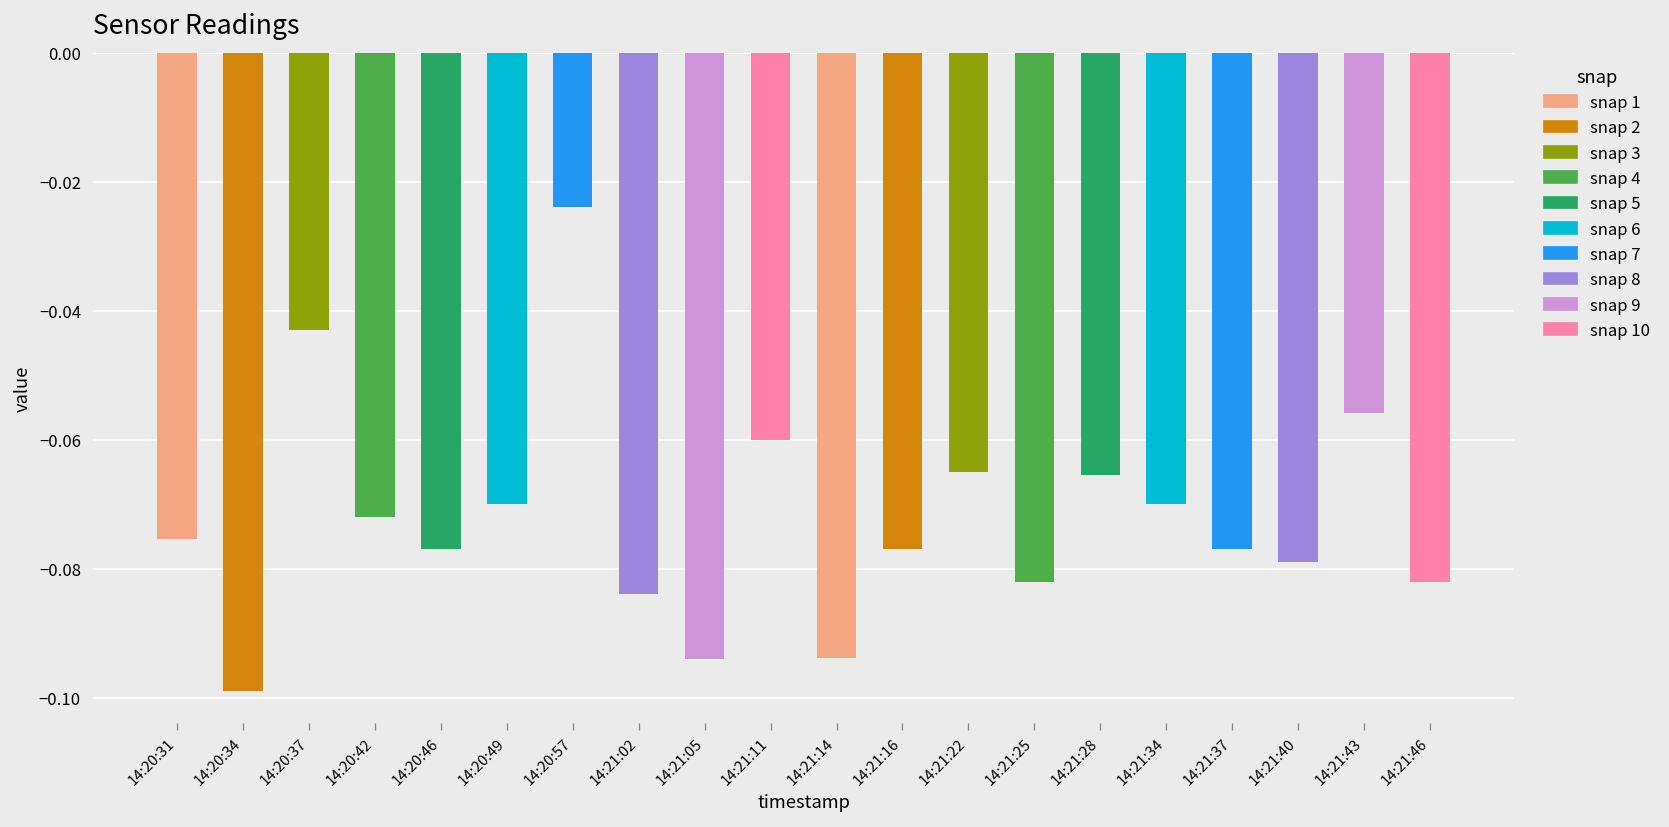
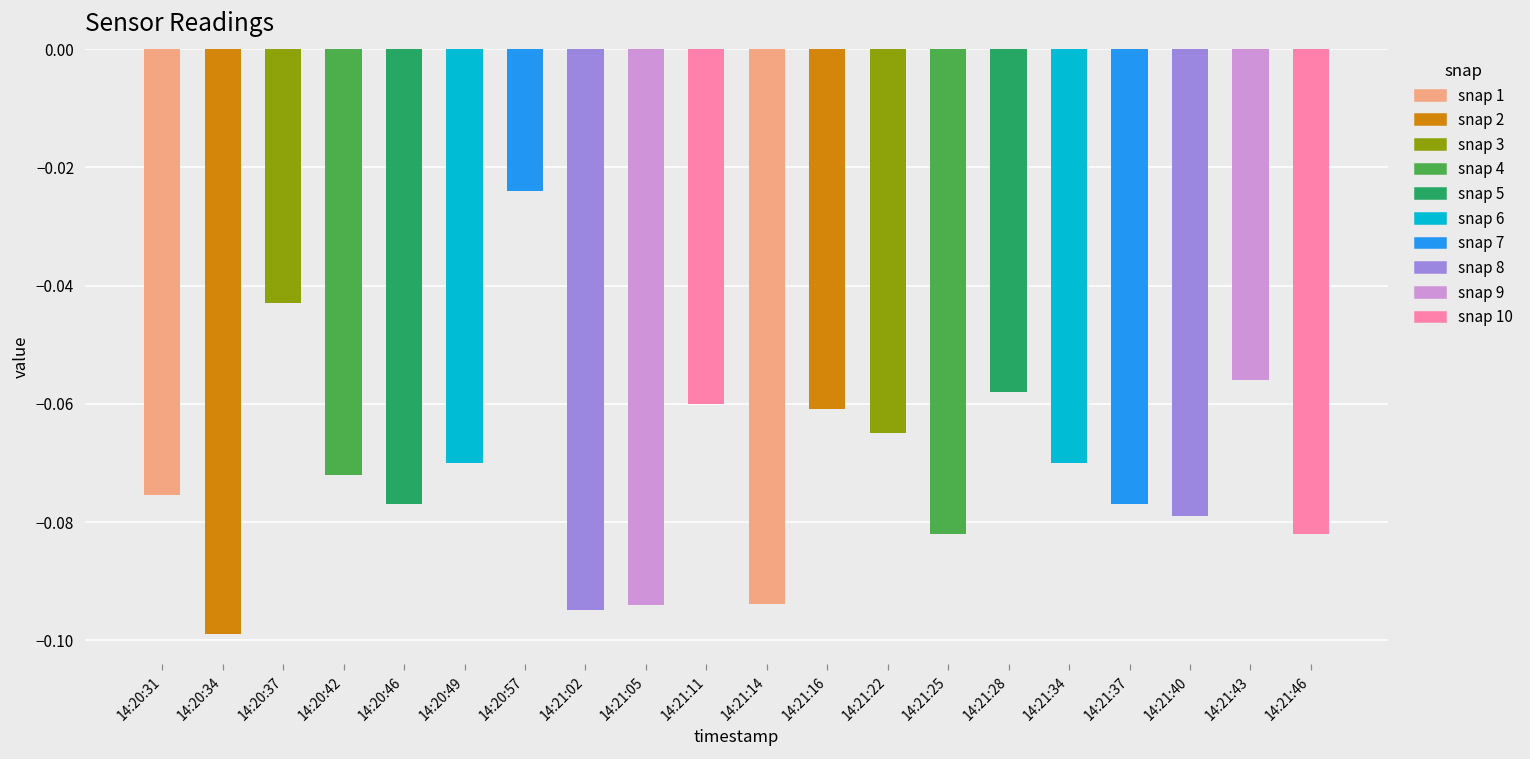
14:21:02: -0.084 -> -0.095
14:21:16: -0.077 -> -0.061
14:21:28: -0.065 -> -0.058
